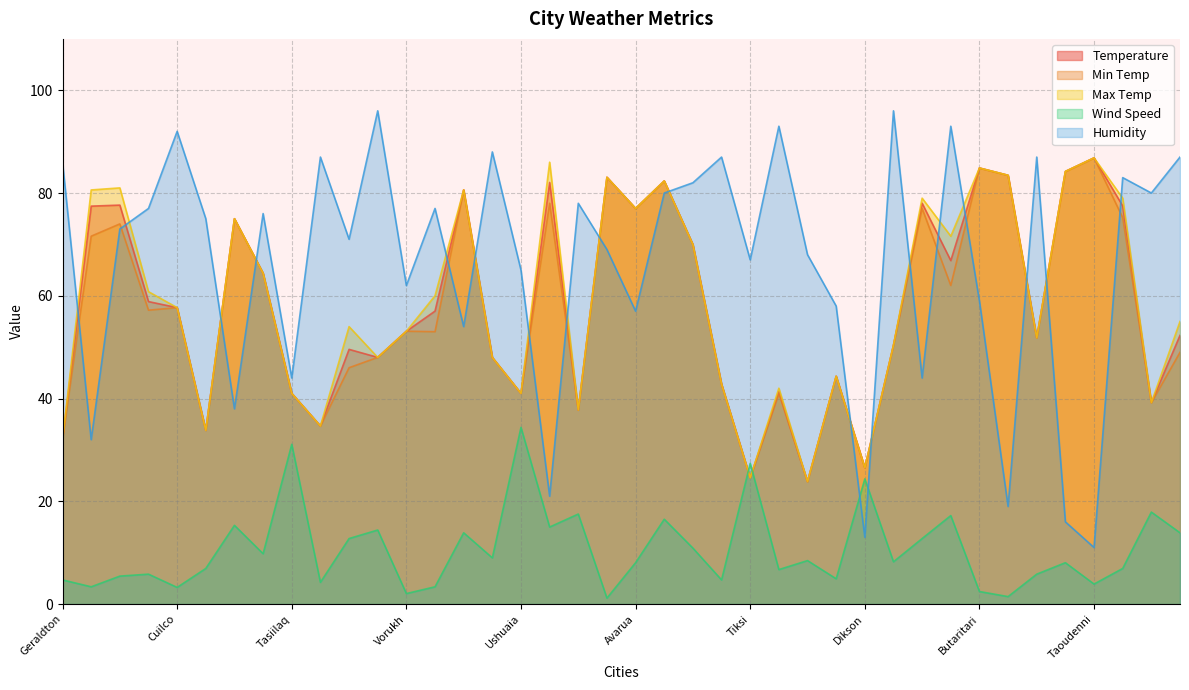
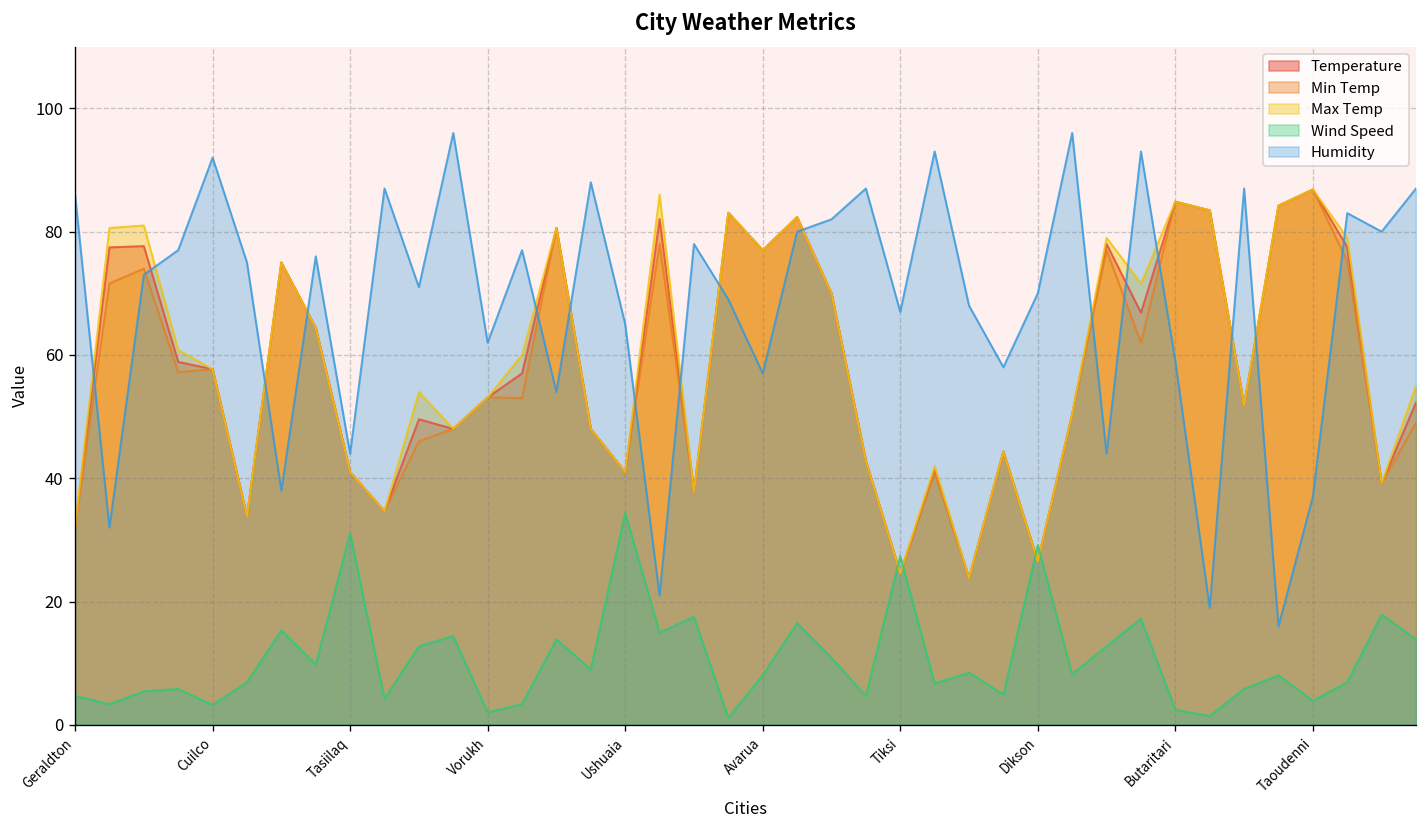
Wind Speed, Dikson: 24 -> 29
Humidity, Dikson: 13 -> 70
Humidity, Taoudenni: 11 -> 37
